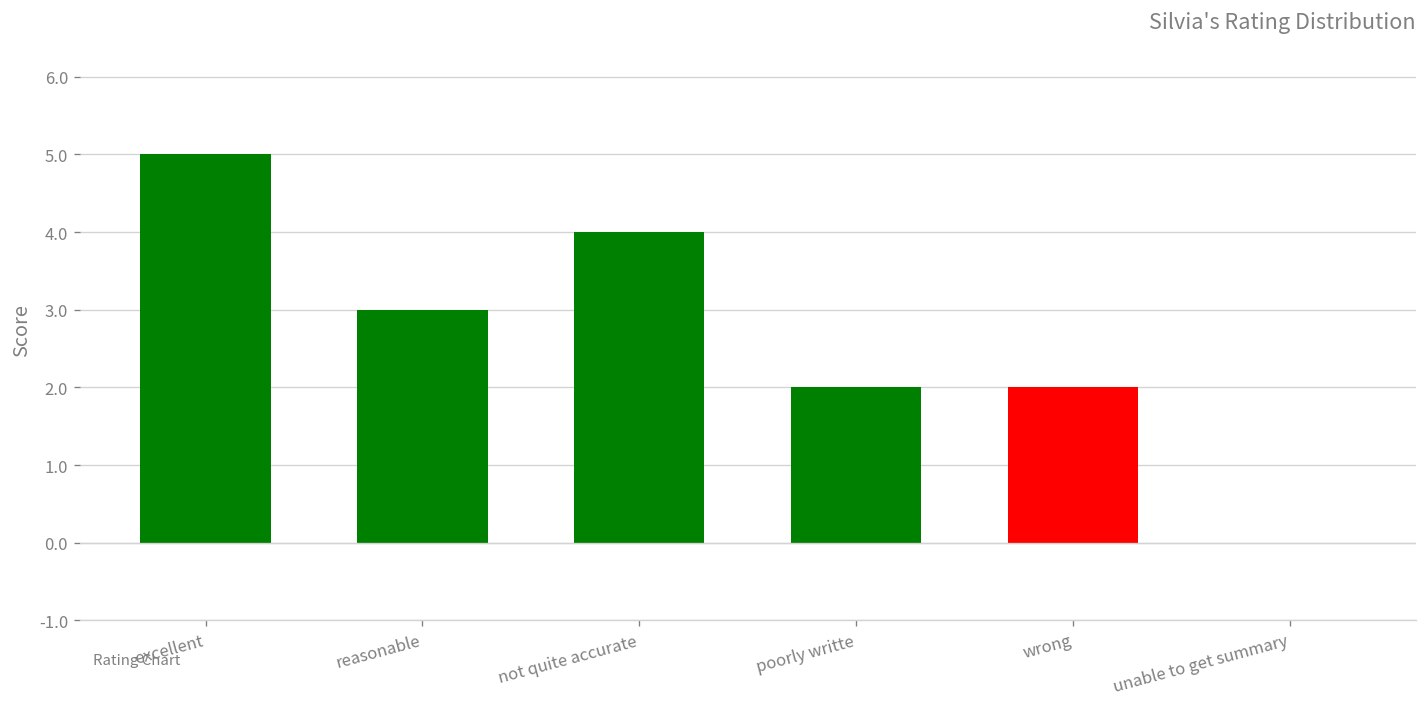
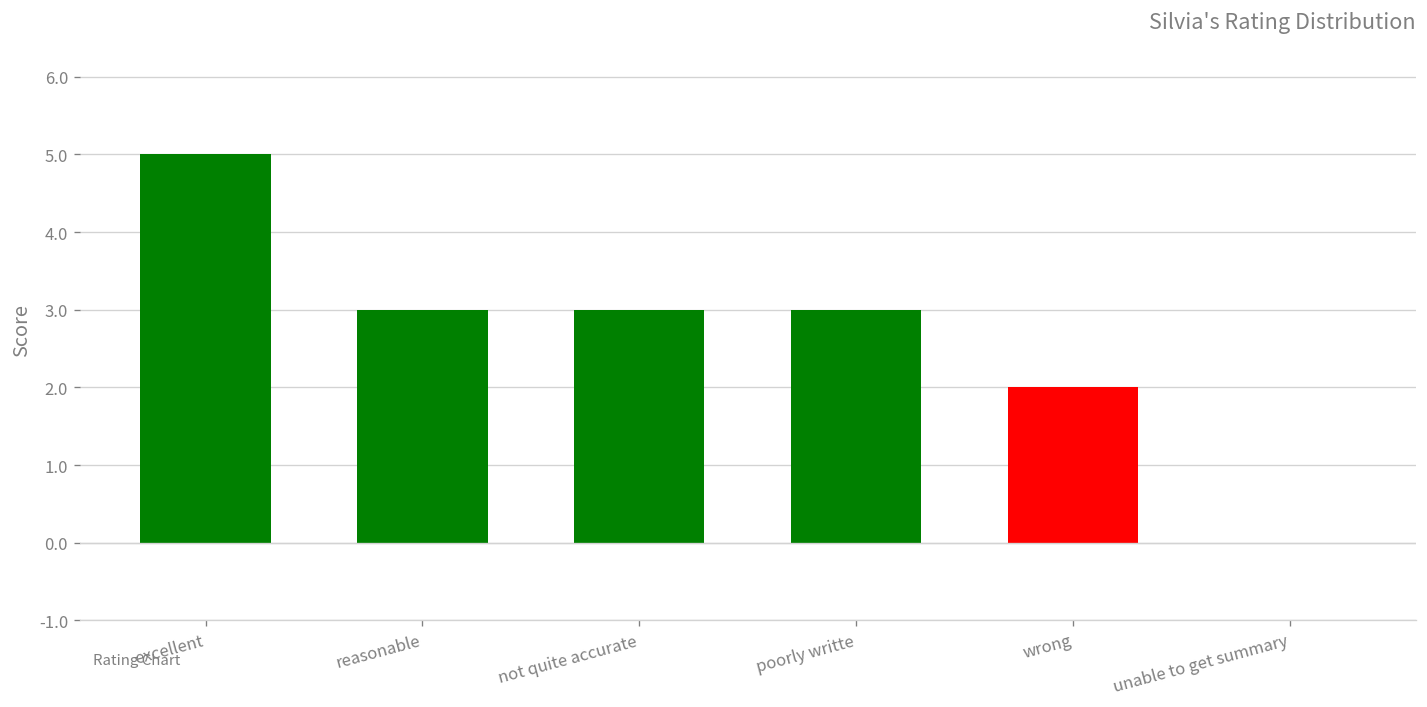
not quite accurate: 4 -> 3
poorly writte: 2 -> 3
